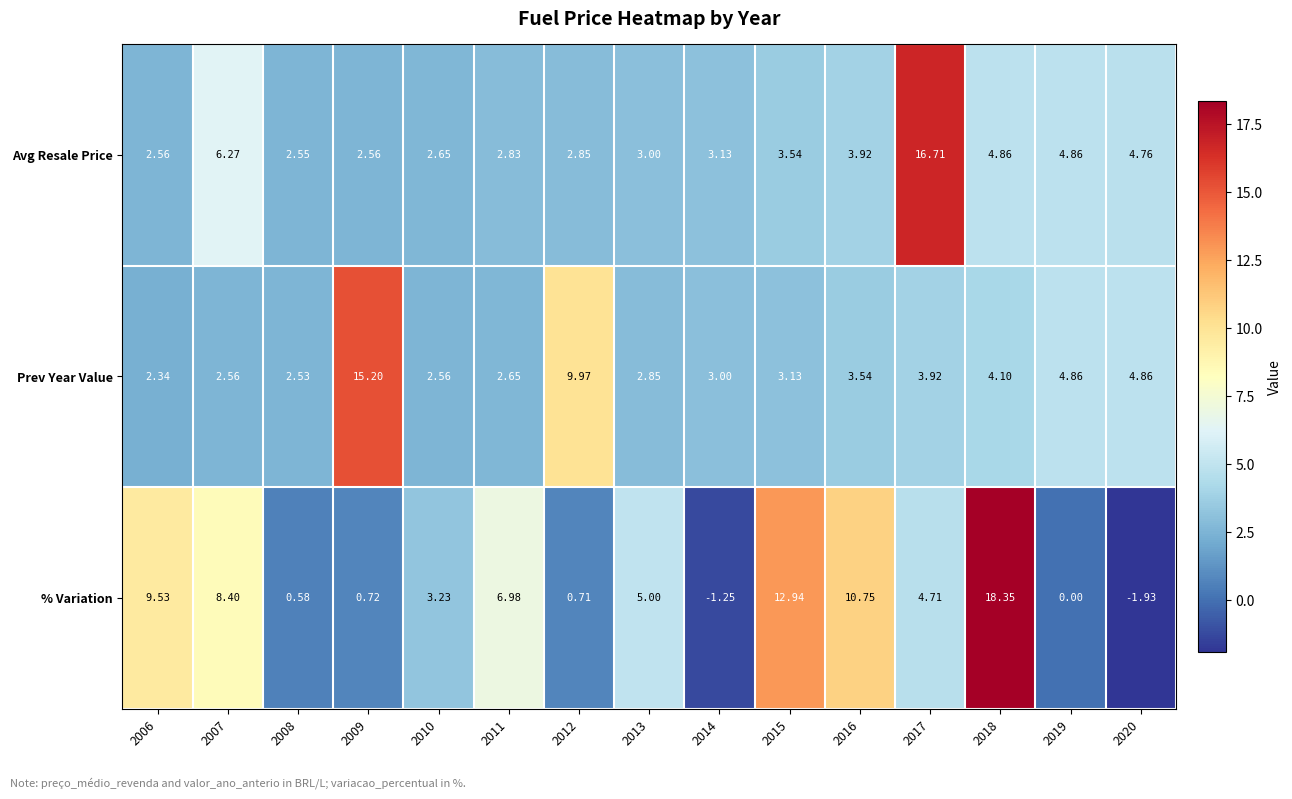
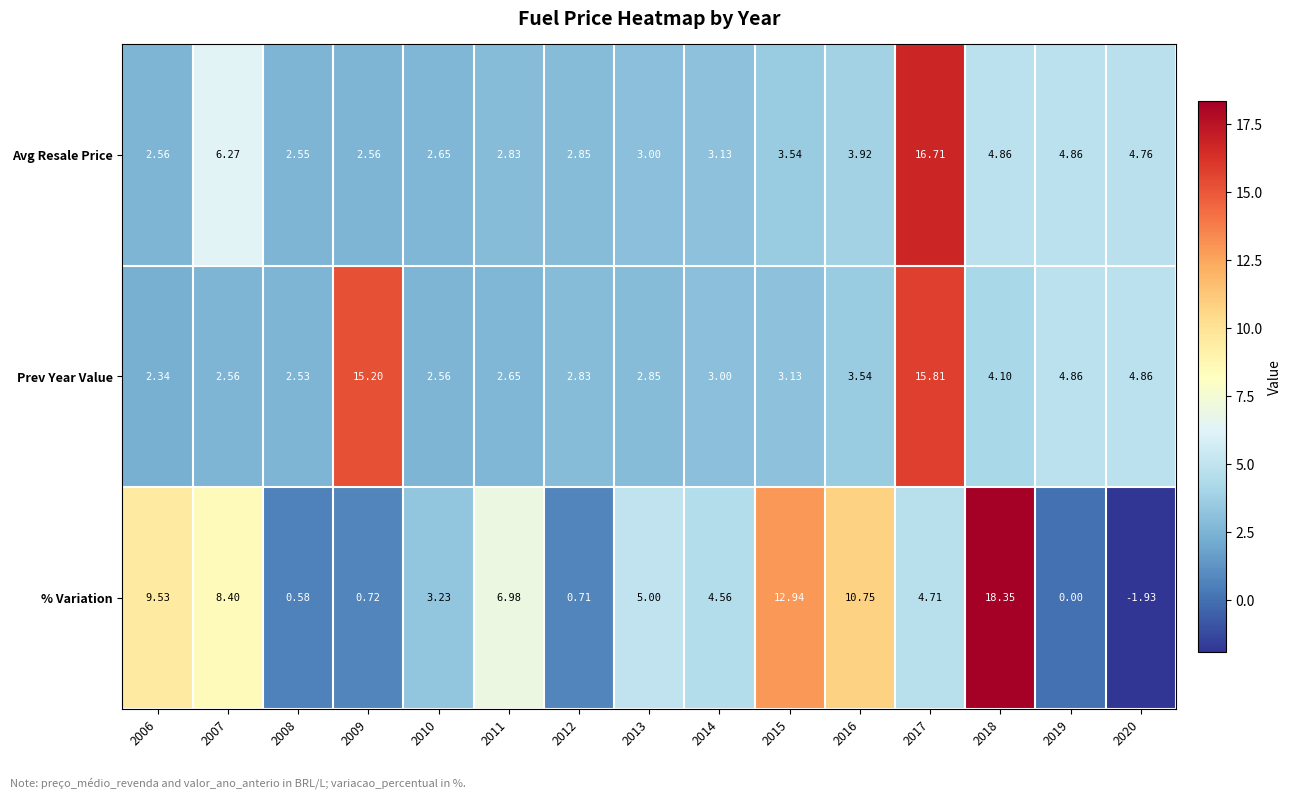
Prev Year Value, 2012: 9.97 -> 2.83
Prev Year Value, 2017: 3.92 -> 15.81
% Variation, 2014: -1.25 -> 4.56
